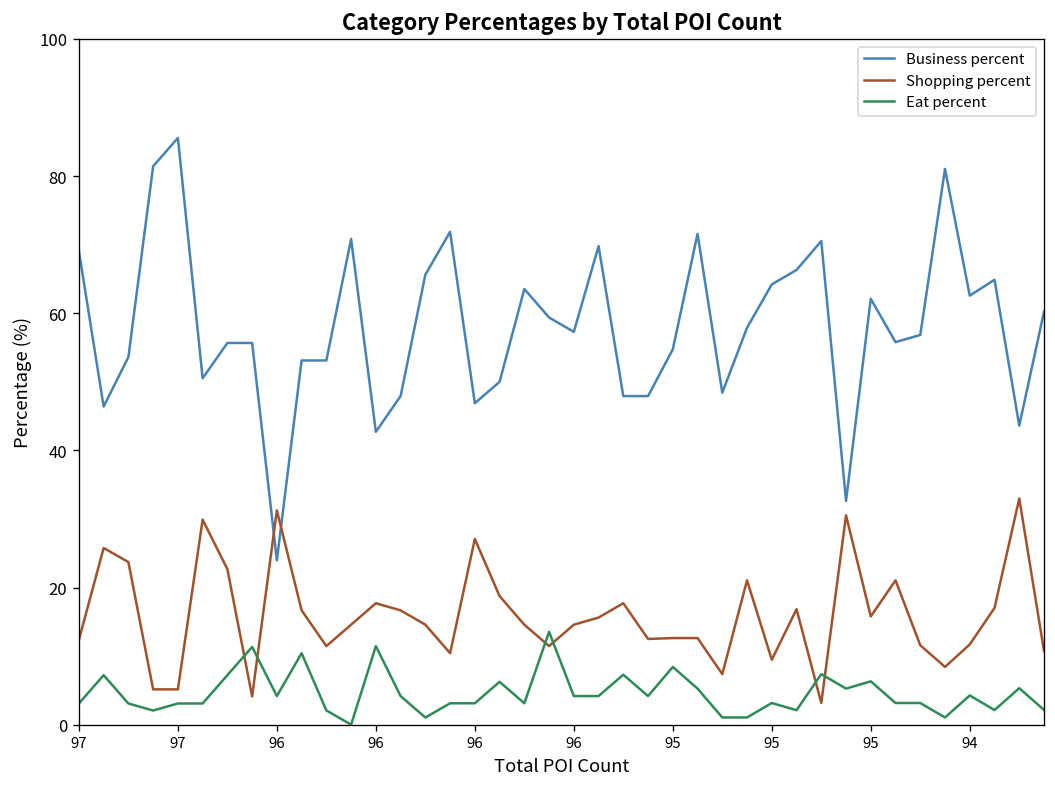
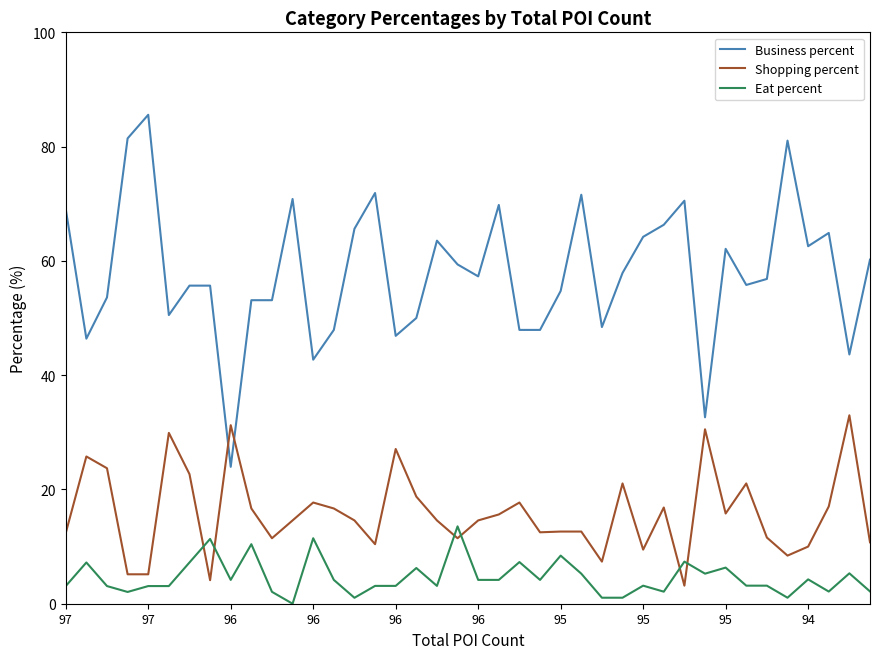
Shopping percent, 94: 12 -> 10
